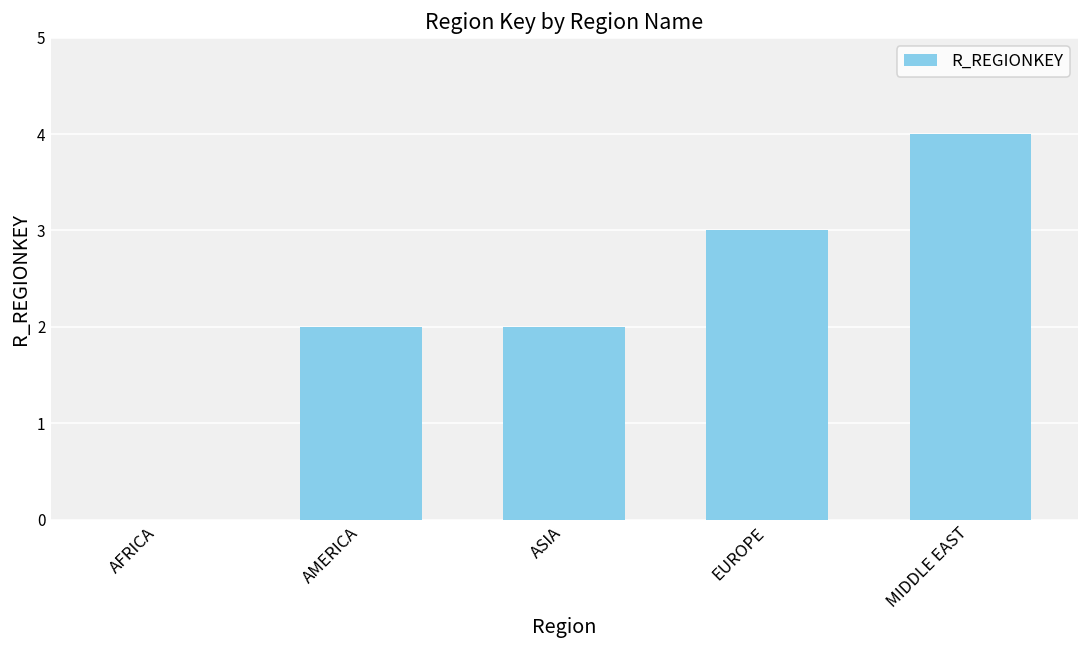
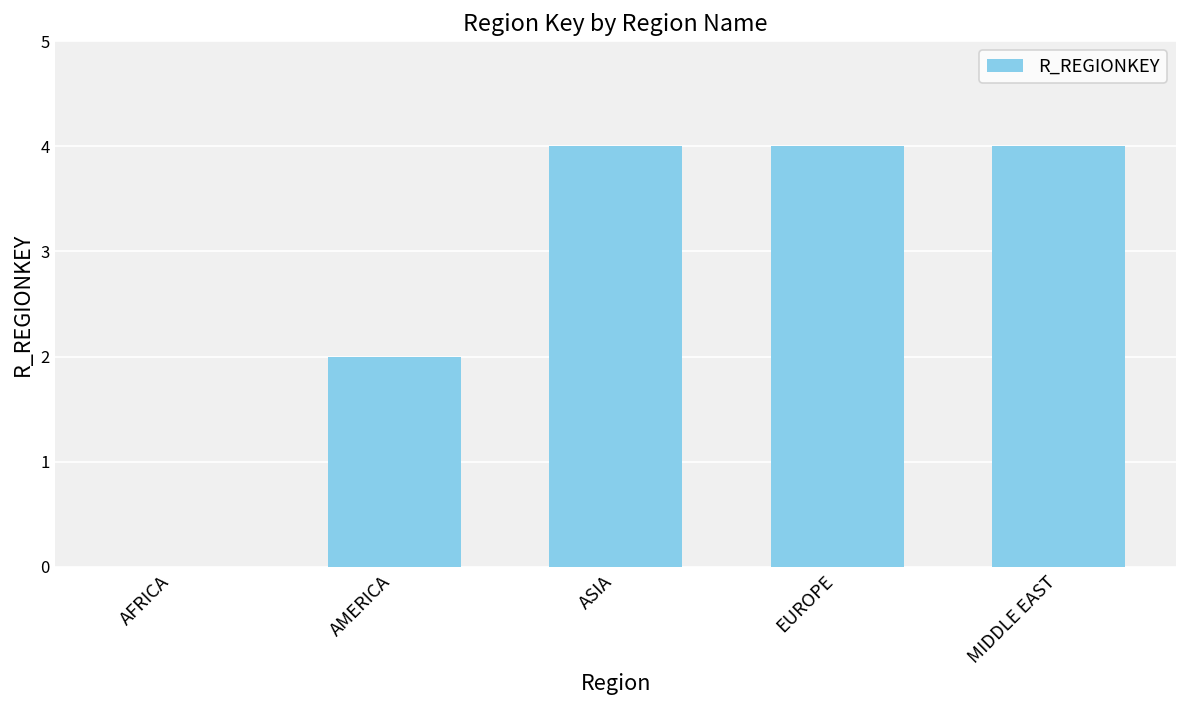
ASIA: 2 -> 4
EUROPE: 3 -> 4
